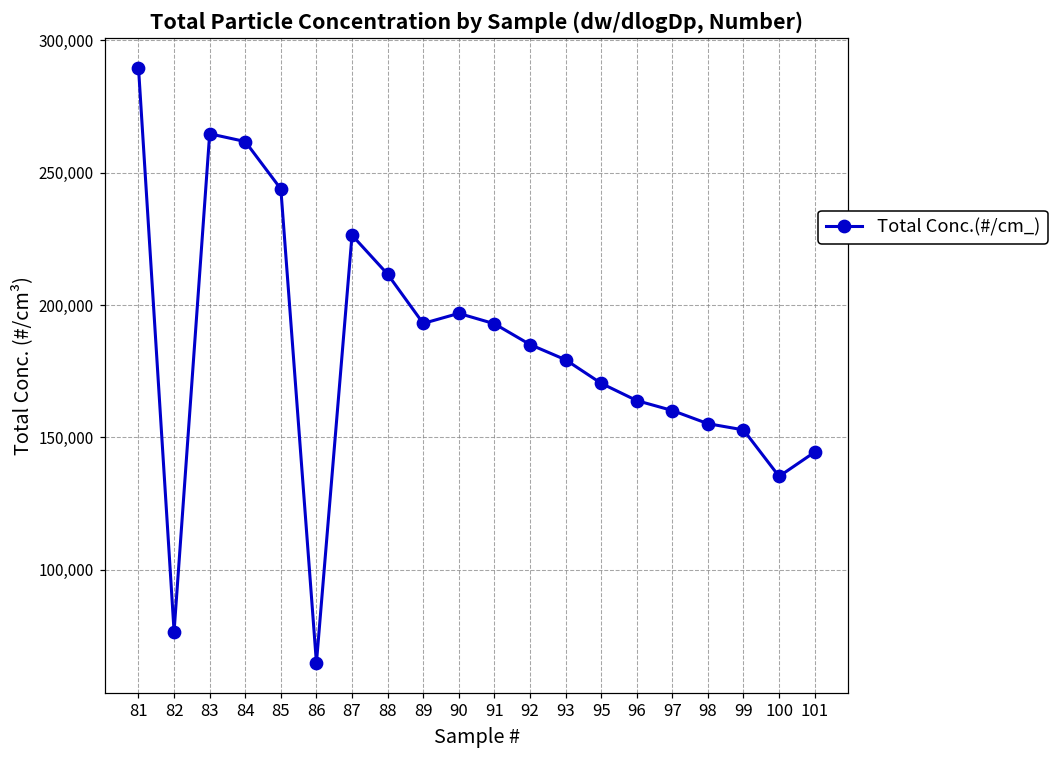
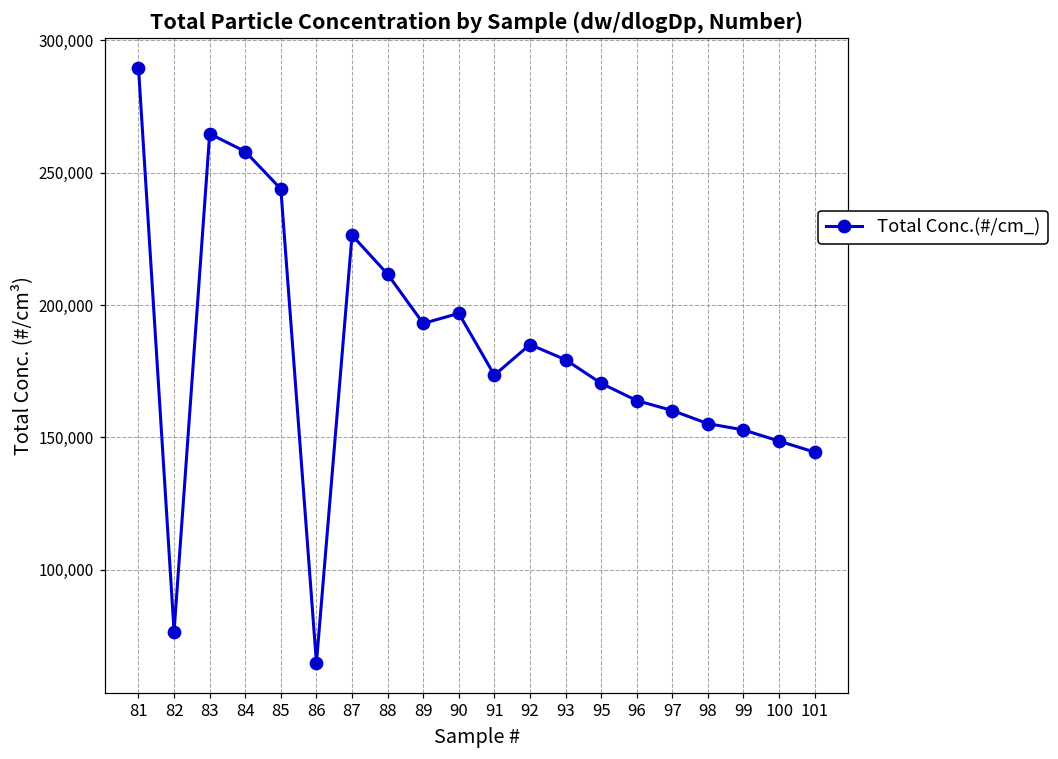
84: 262,000 -> 258,000
91: 193,000 -> 174,000
100: 135,000 -> 149,000
